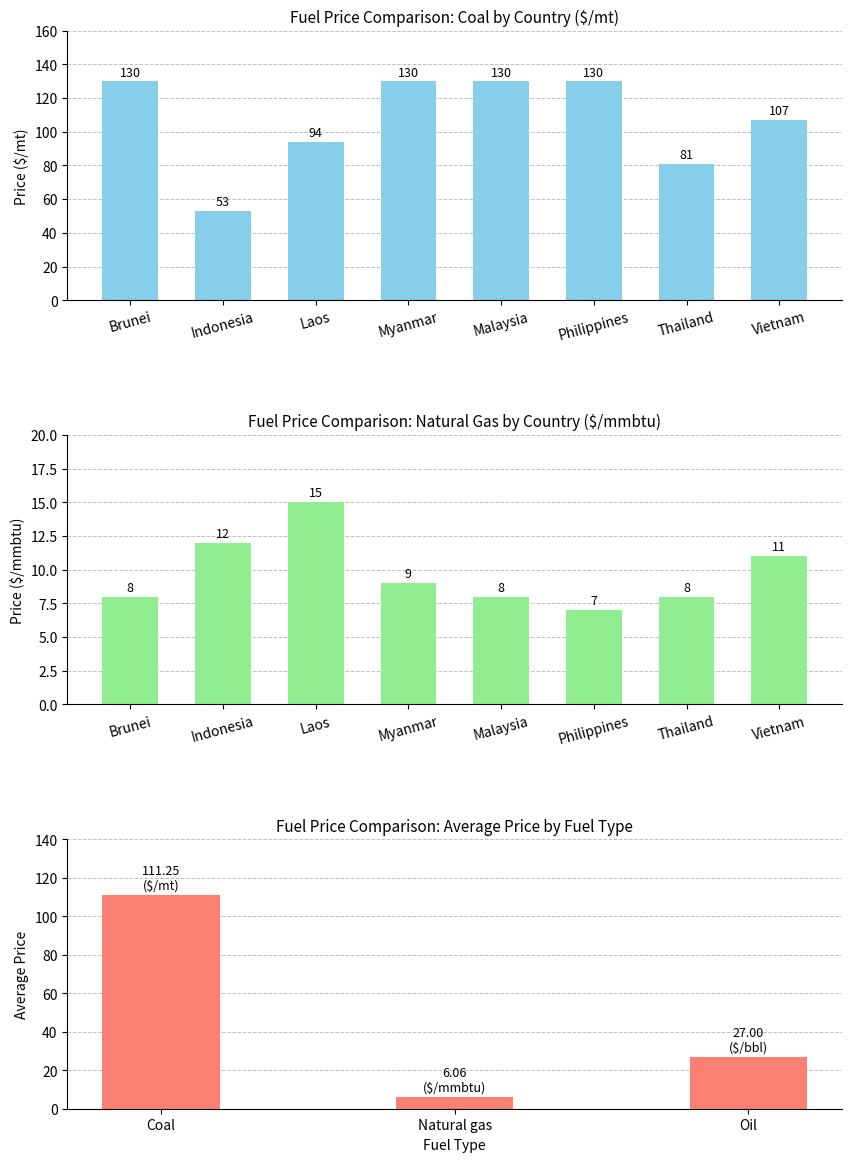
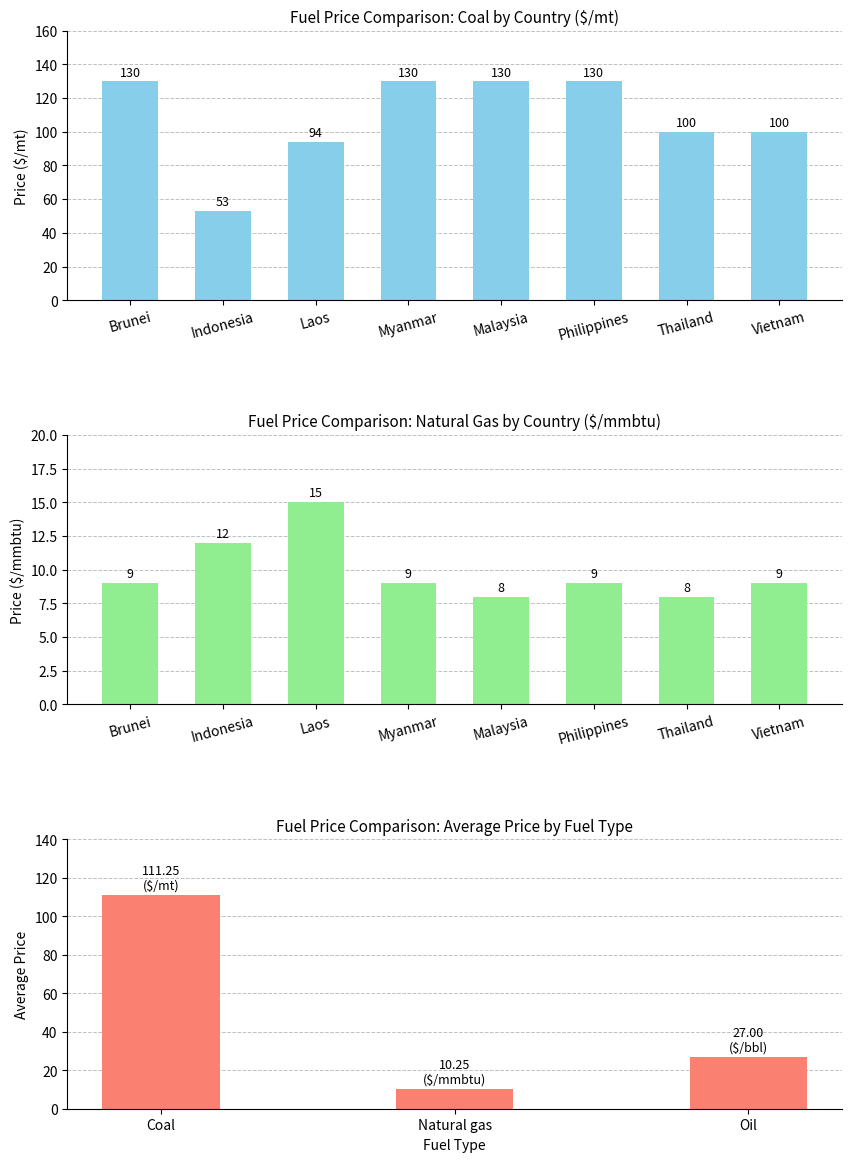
Fuel Price Comparison: Coal by Country ($/mt), Thailand: 81 -> 100
Fuel Price Comparison: Coal by Country ($/mt), Vietnam: 107 -> 100
Fuel Price Comparison: Natural Gas by Country ($/mmbtu), Brunei: 8 -> 9
Fuel Price Comparison: Natural Gas by Country ($/mmbtu), Philippines: 7 -> 9
Fuel Price Comparison: Natural Gas by Country ($/mmbtu), Vietnam: 11 -> 9
Fuel Price Comparison: Average Price by Fuel Type, Natural gas: 6.06 -> 10.25
